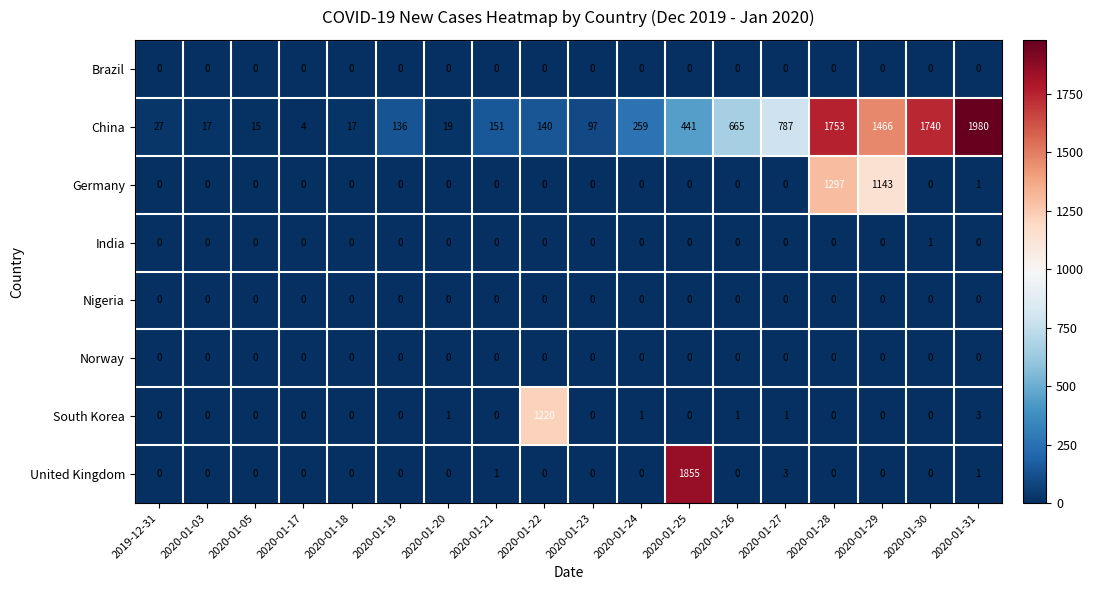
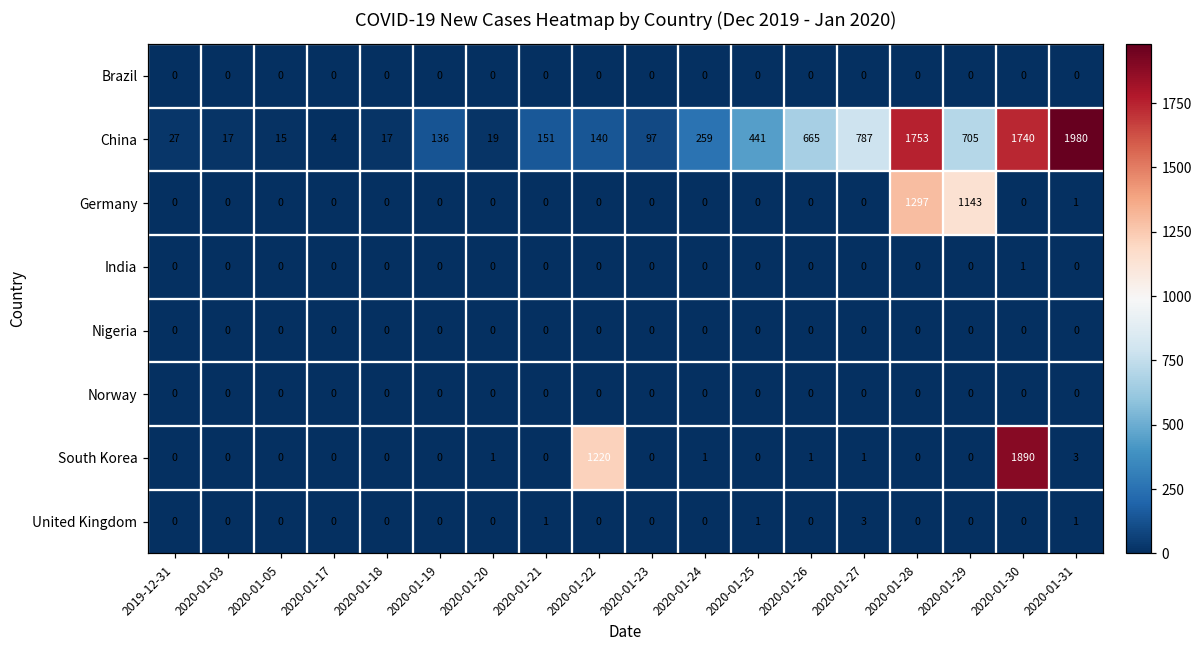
China, 2020-01-29: 1466 -> 705
South Korea, 2020-01-30: 0 -> 1890
United Kingdom, 2020-01-25: 1855 -> 1
